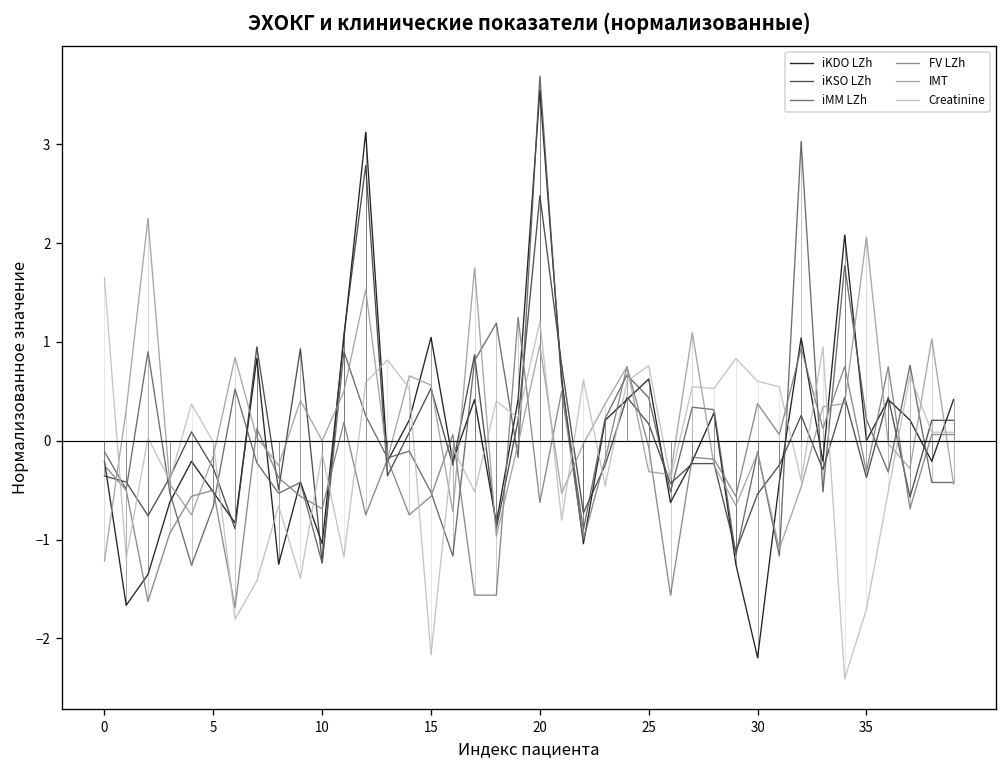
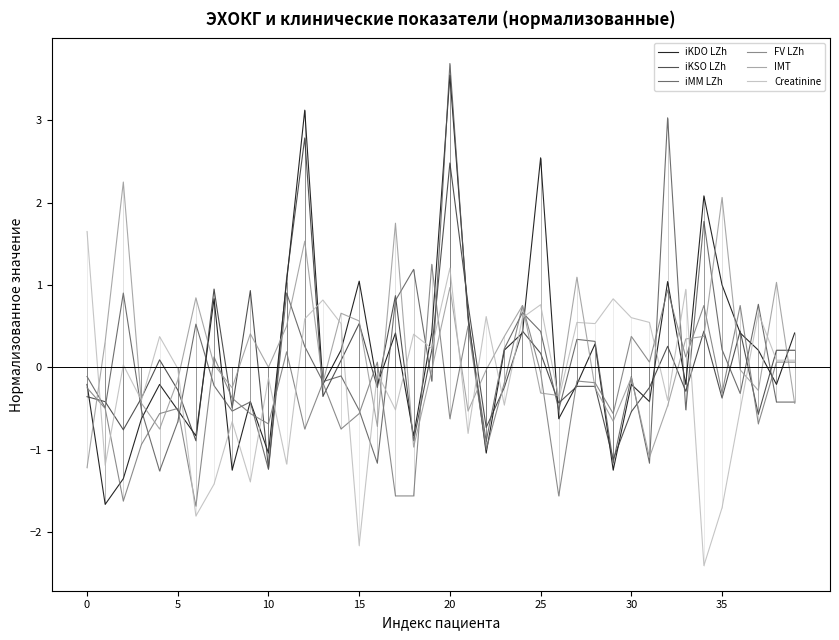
iKDO LZh, 25: 0.6 -> 2.5
iKDO LZh, 30: -2.2 -> -0.2
iKDO LZh, 35: 0 -> 1
